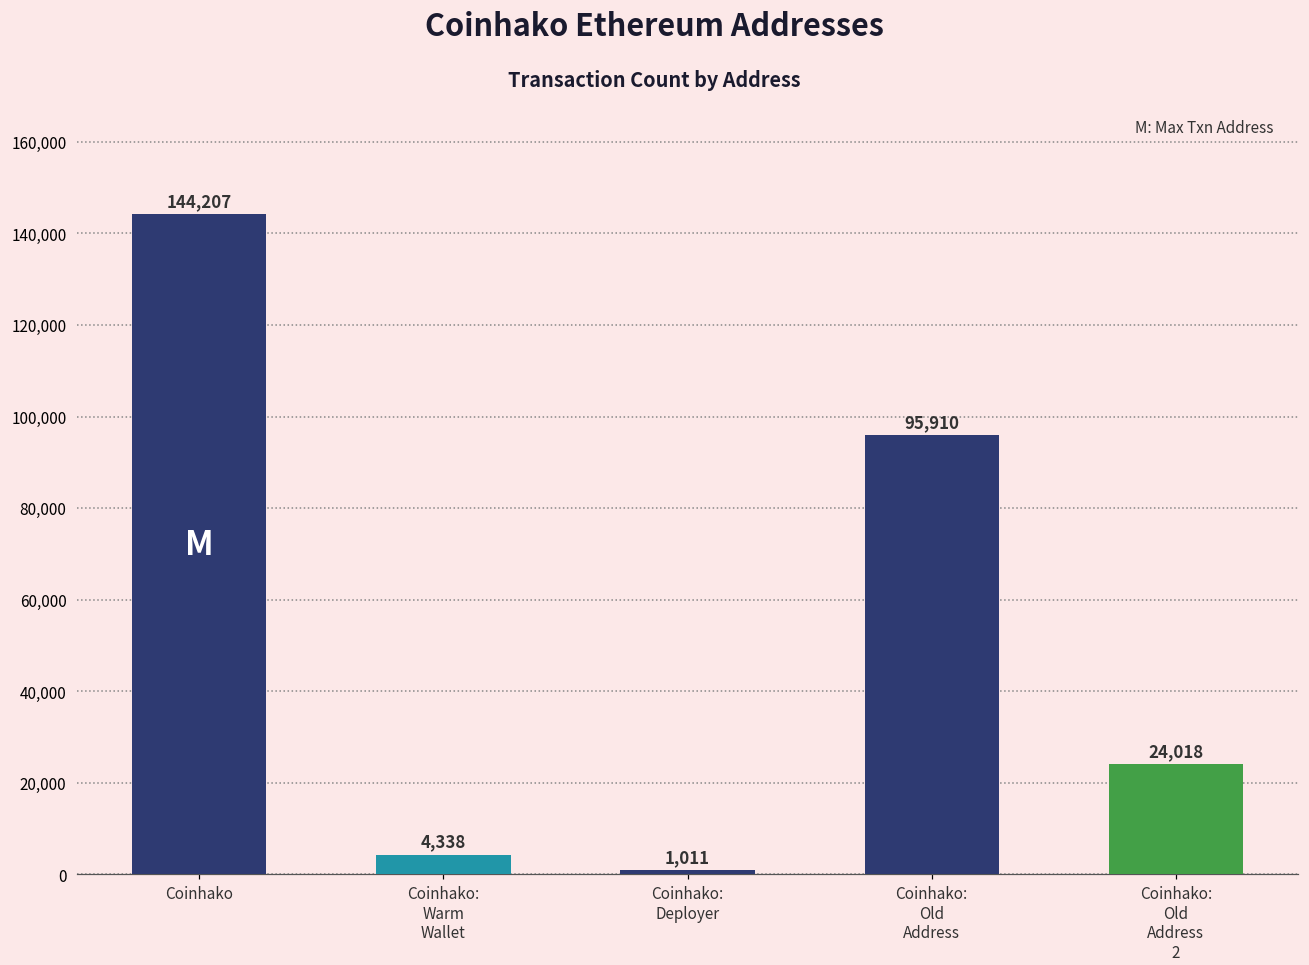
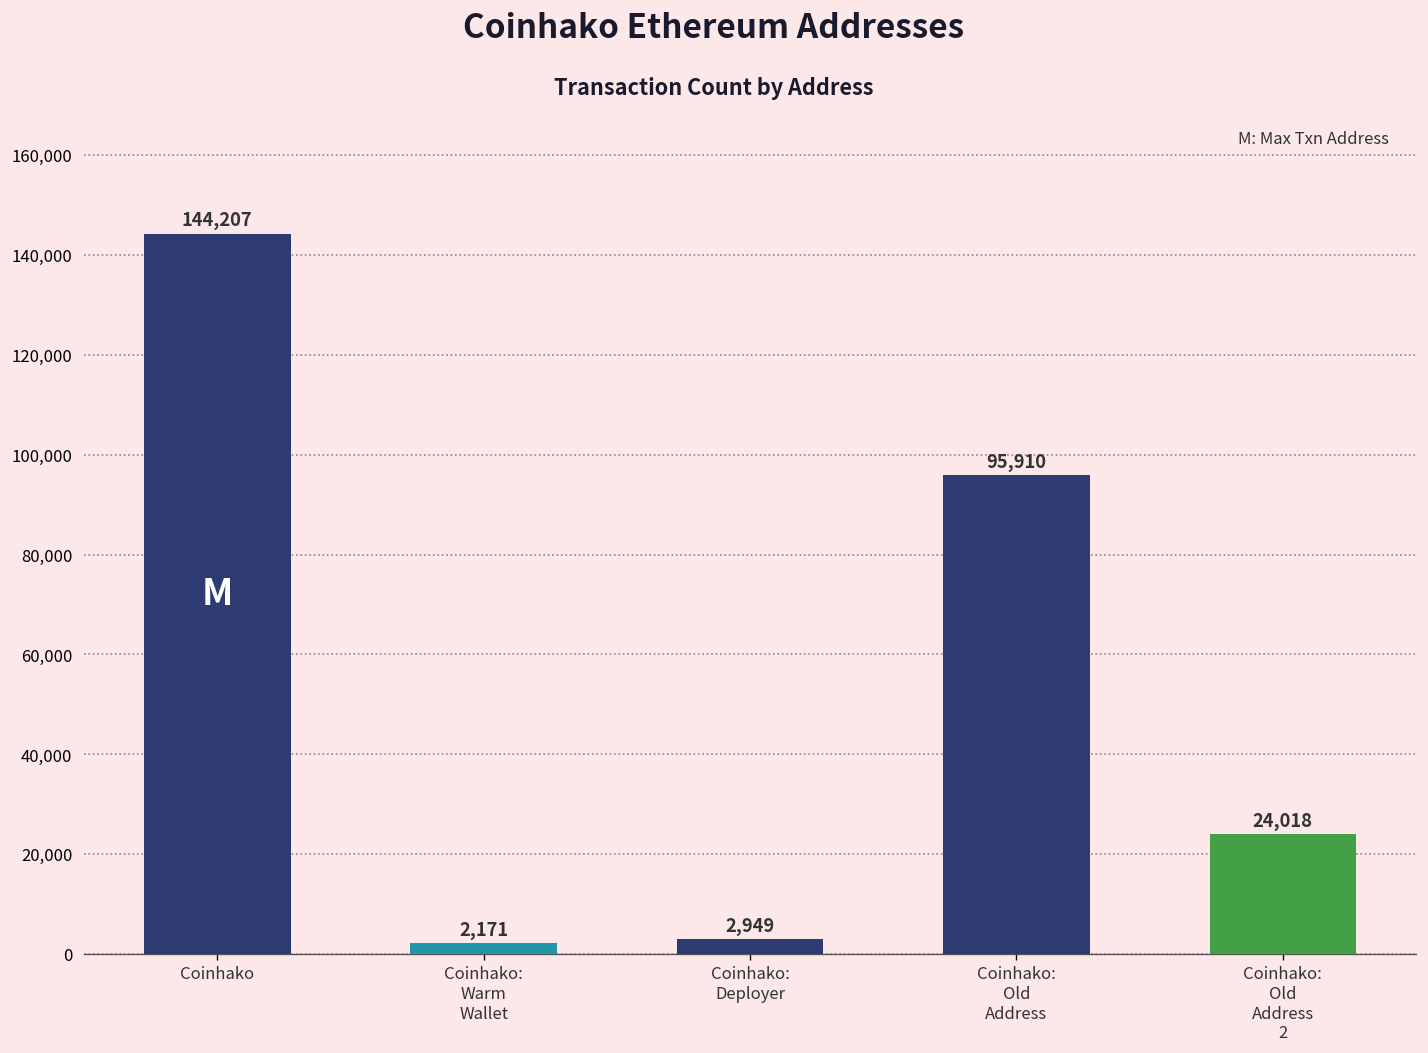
Coinhako: Warm Wallet: 4,338 -> 2,171
Coinhako: Deployer: 1,011 -> 2,949
